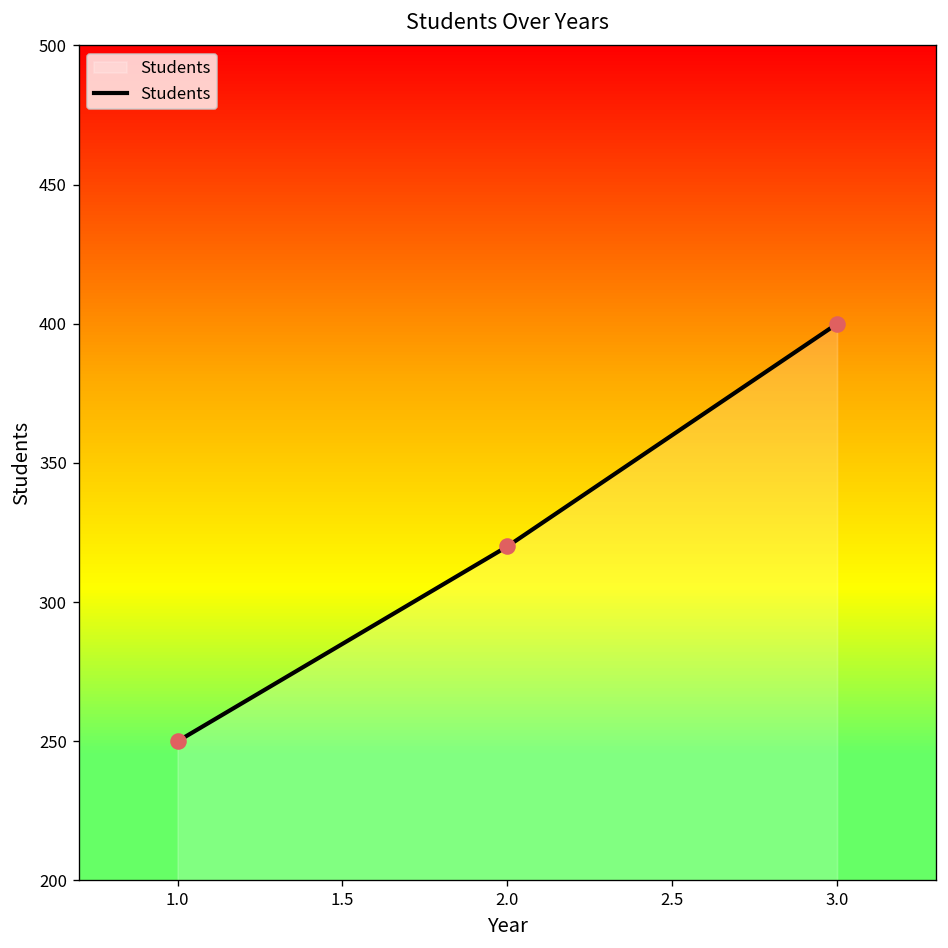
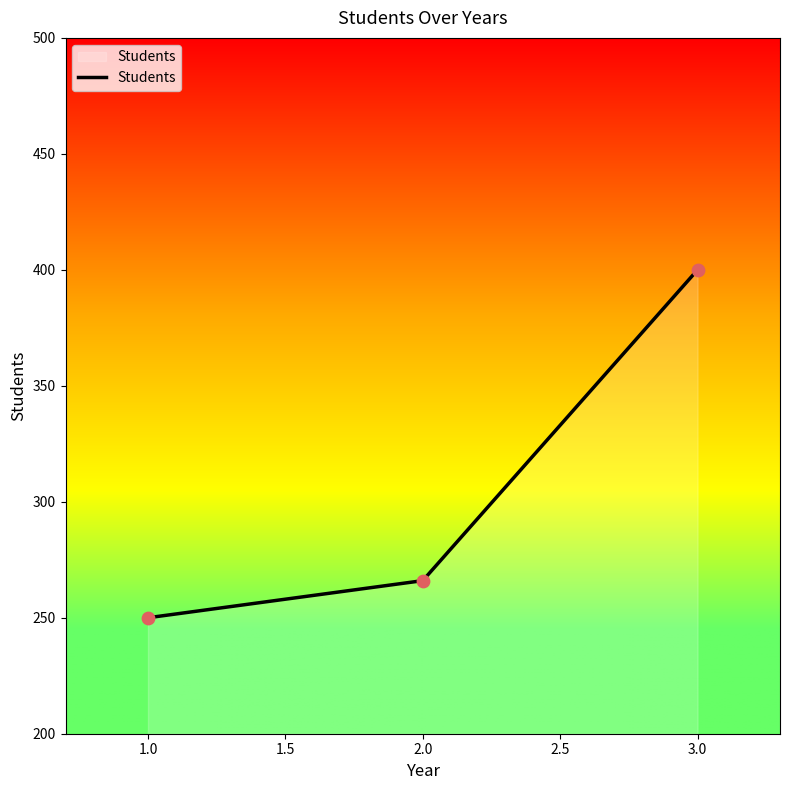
2.0: 320 -> 266
